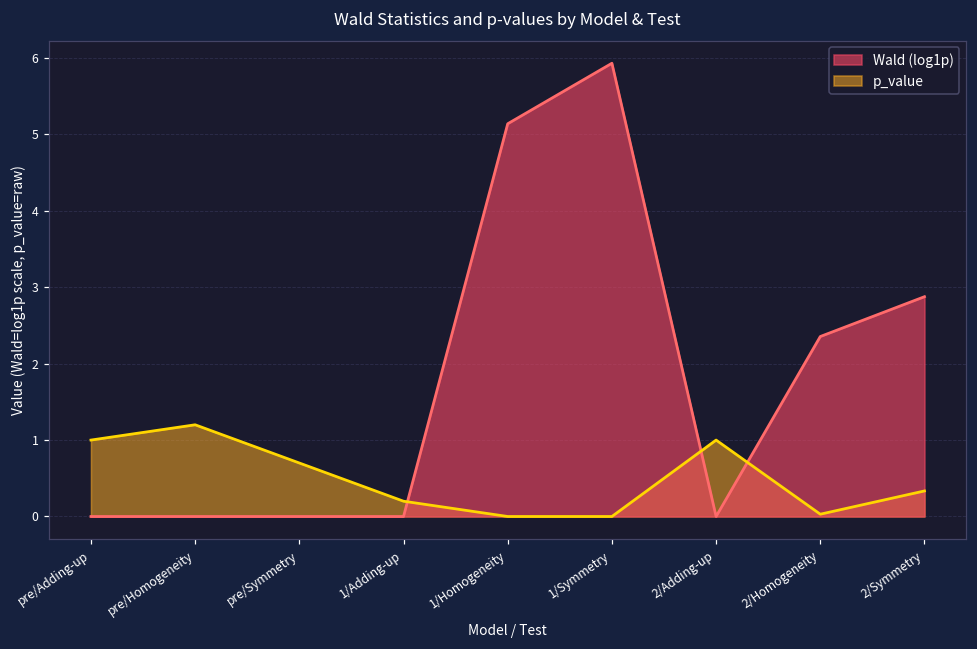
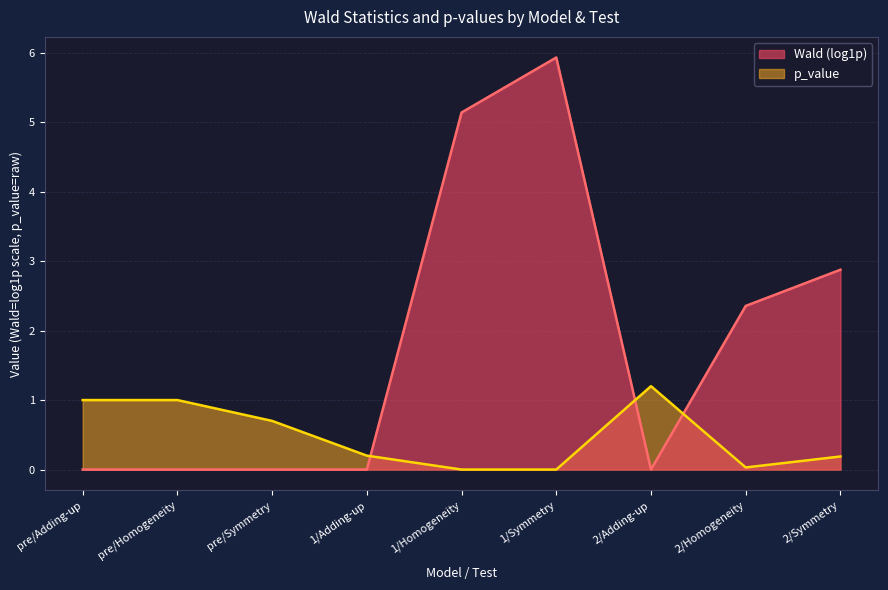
p_value, pre/Homogeneity: 1.2 -> 1.0
p_value, 2/Adding-up: 1.0 -> 1.2
p_value, 2/Symmetry: 0.3 -> 0.2
